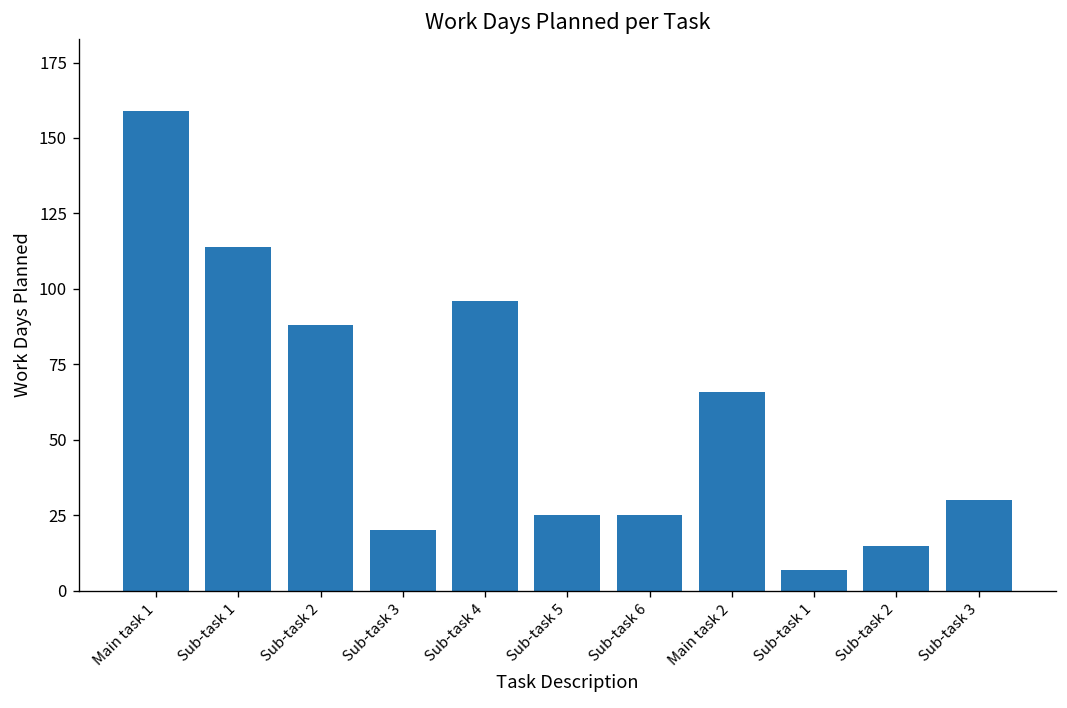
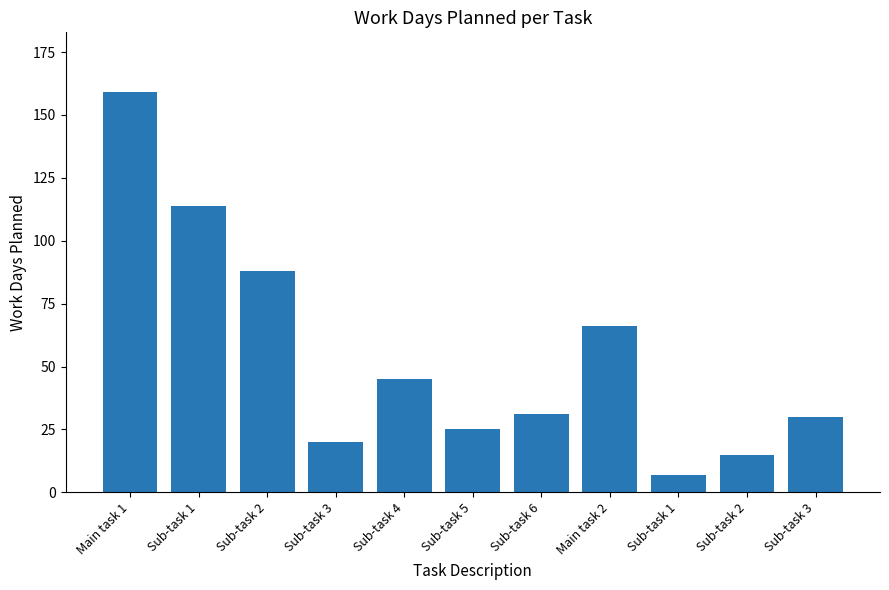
Sub-task 4: 96 -> 45
Sub-task 6: 25 -> 31
